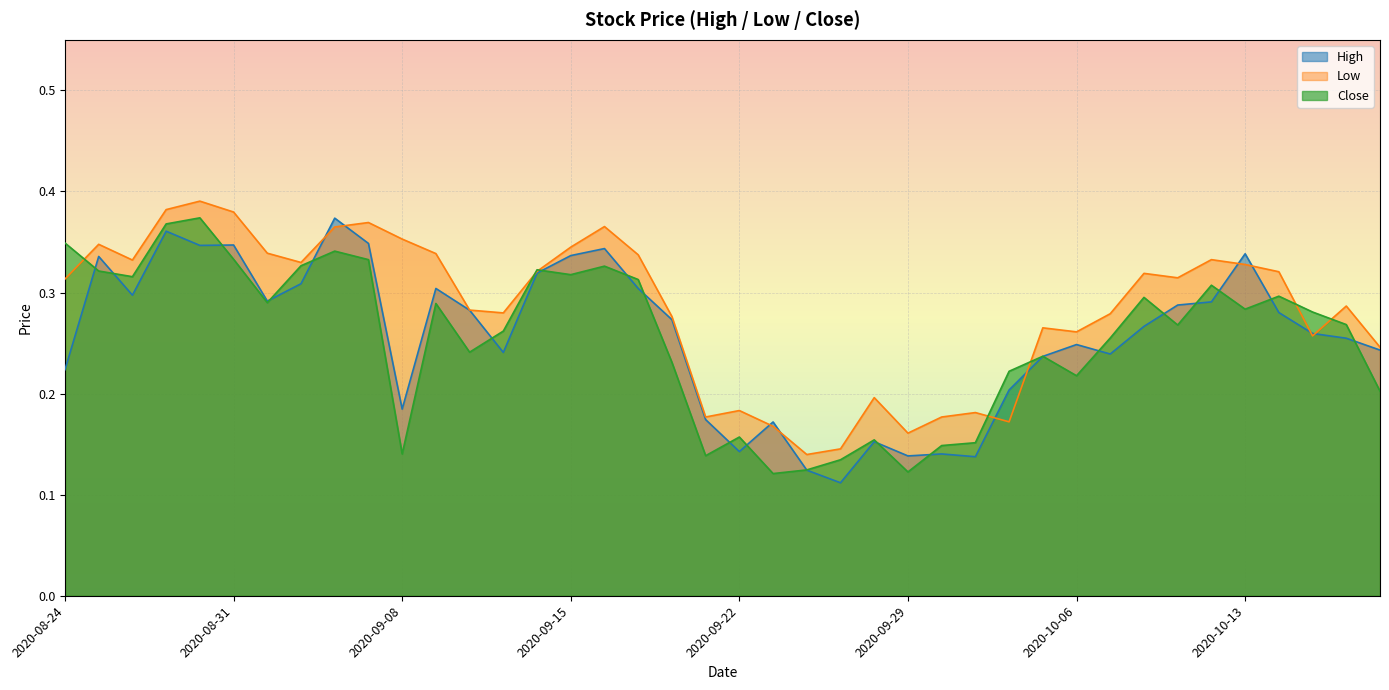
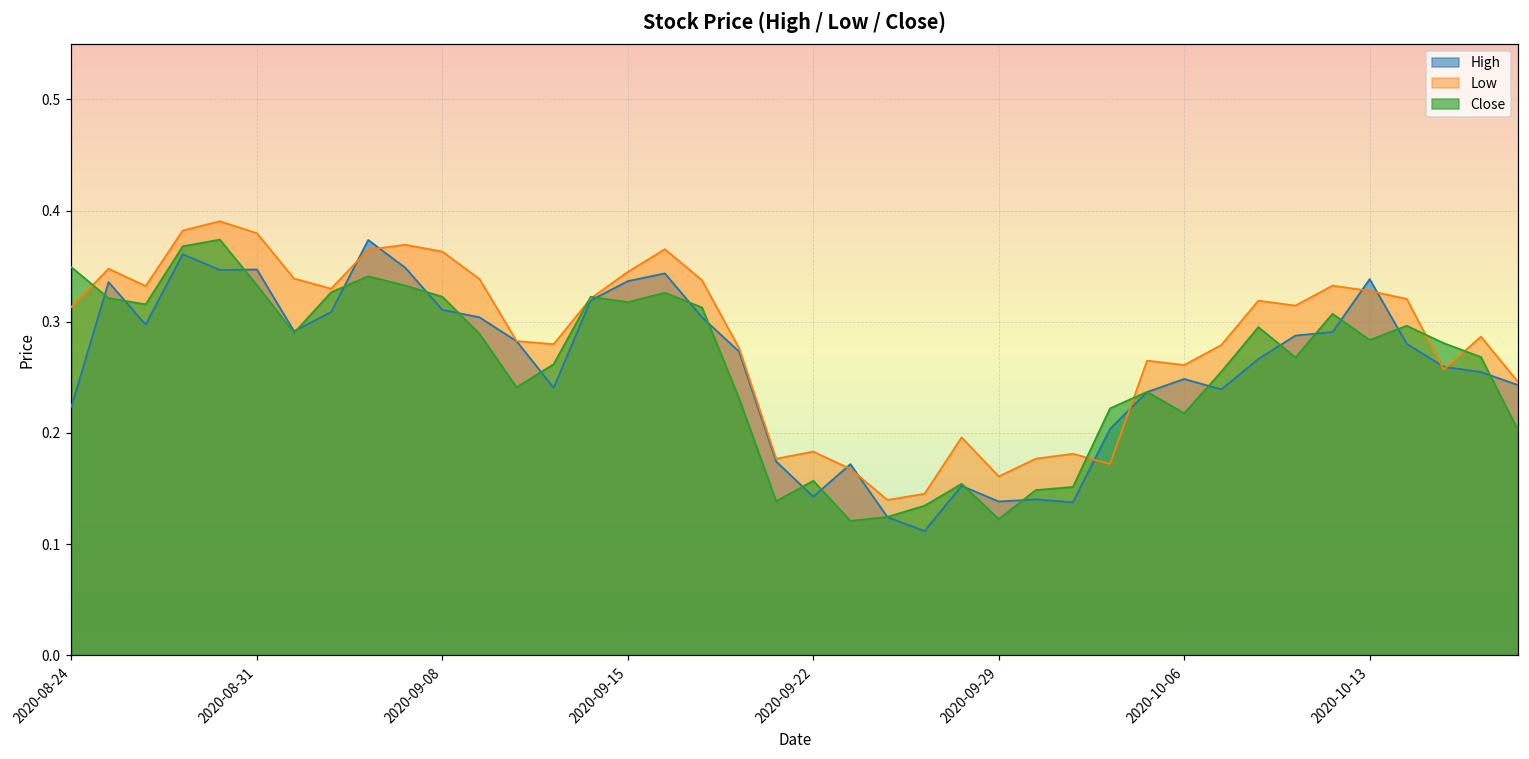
High, 2020-09-08: 0.185 -> 0.311
Low, 2020-09-08: 0.353 -> 0.363
Close, 2020-09-08: 0.140 -> 0.322
